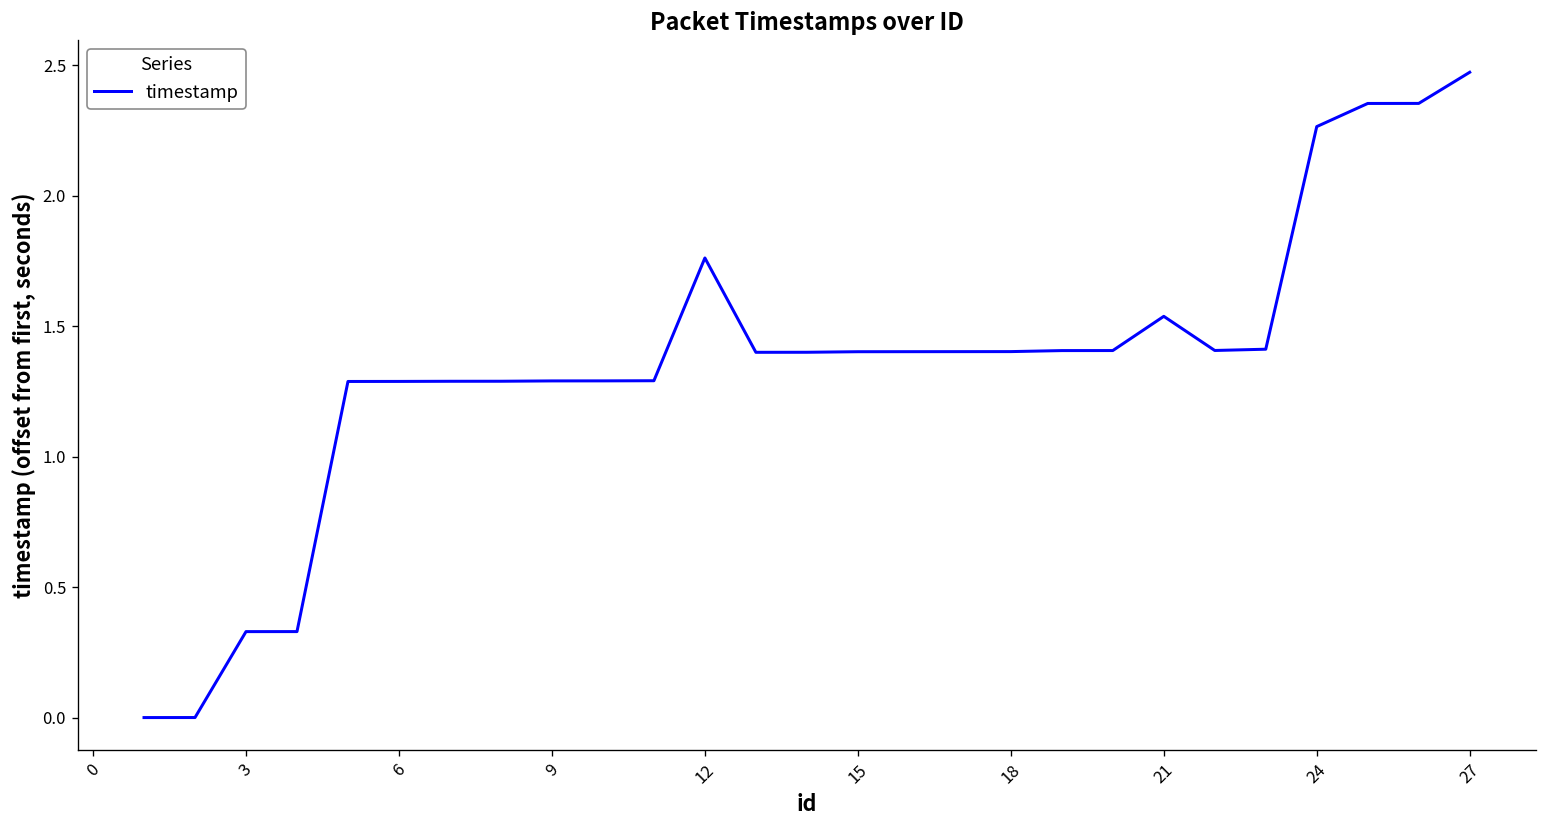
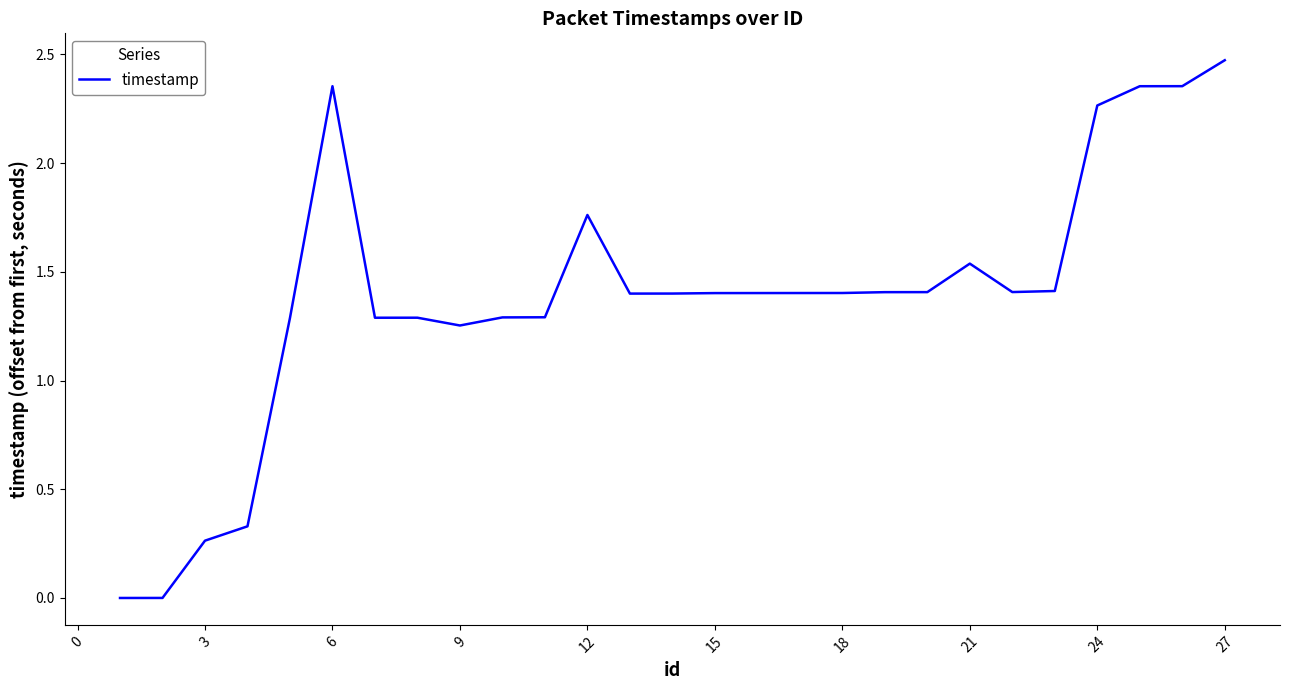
3: 0.33 -> 0.26
6: 1.29 -> 2.35
9: 1.29 -> 1.25
